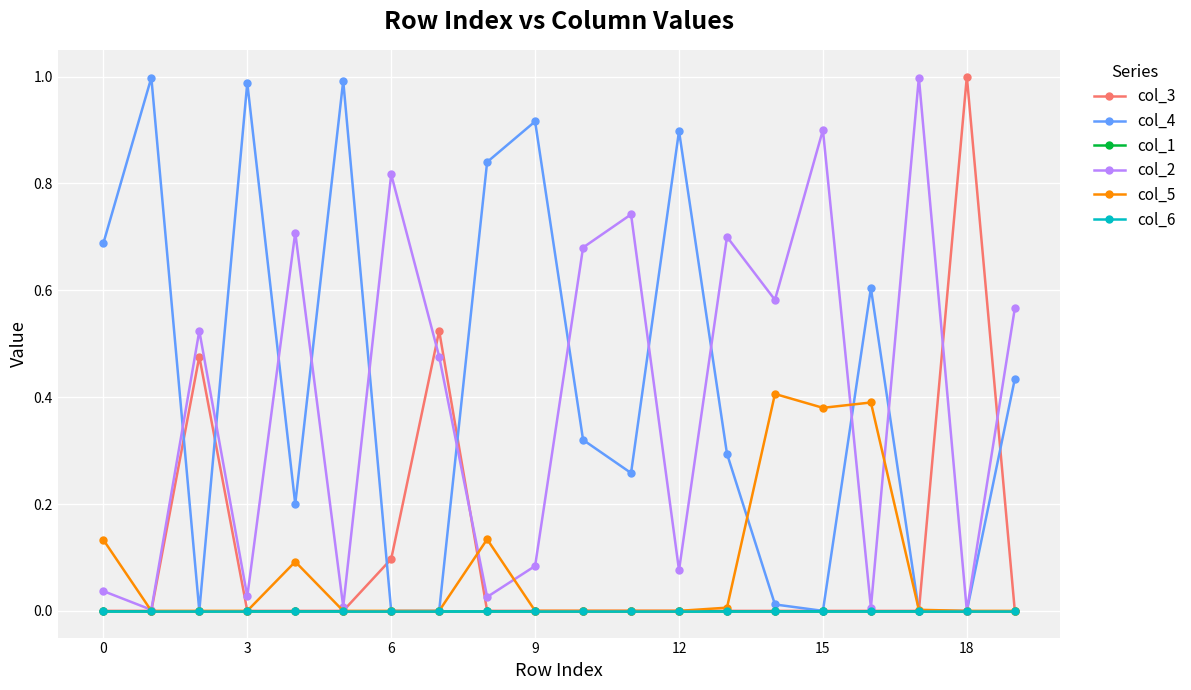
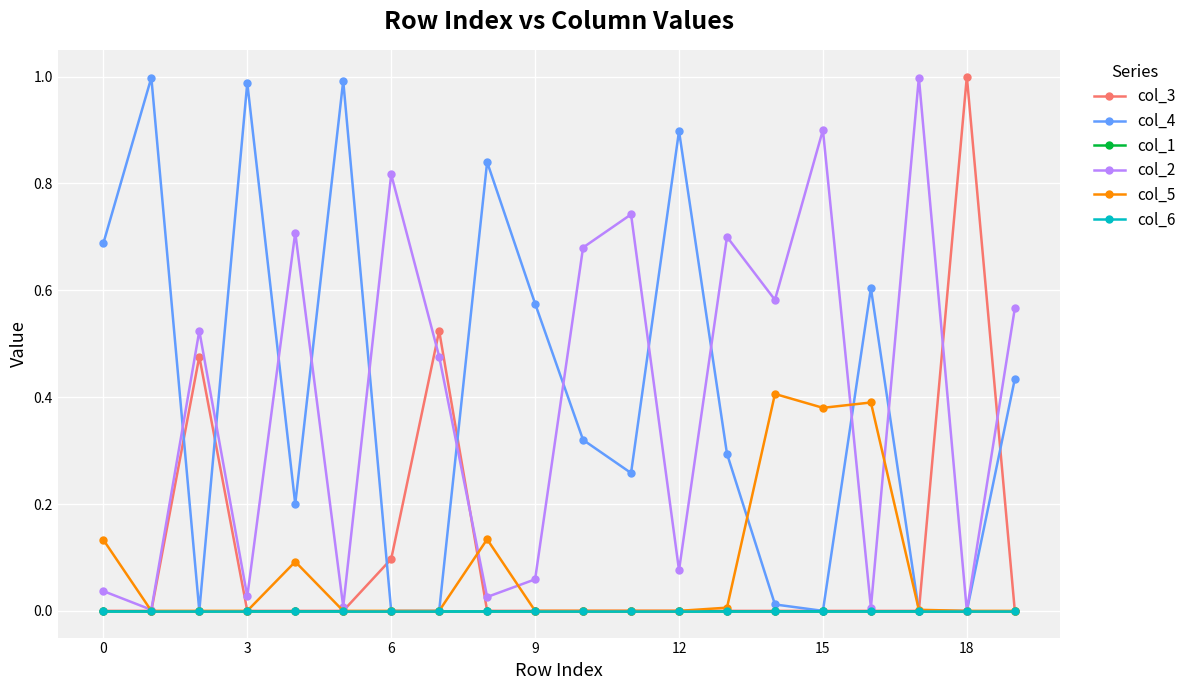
col_4, 9: 0.92 -> 0.58
col_2, 9: 0.08 -> 0.06
